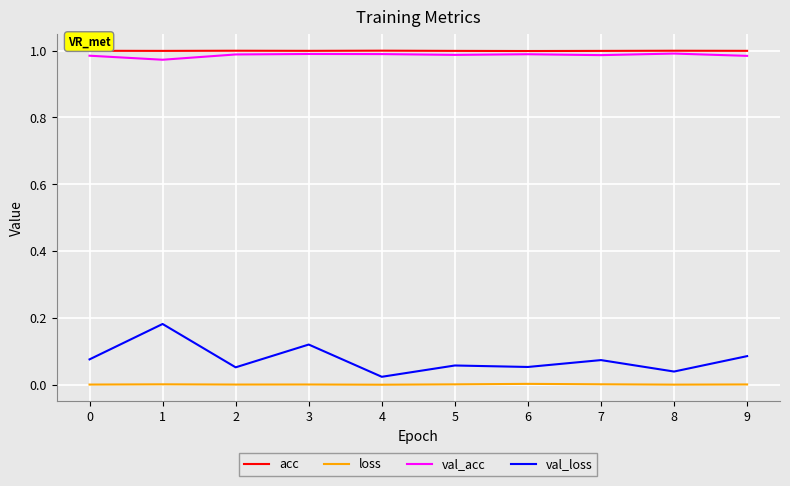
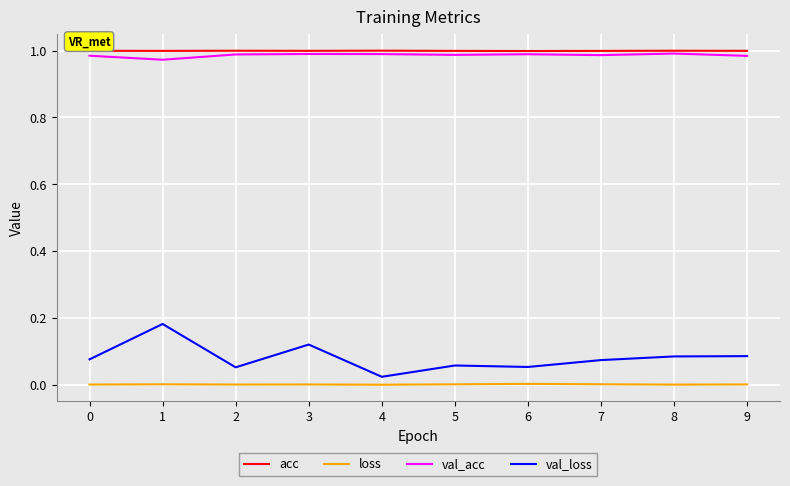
val_loss, 8: 0.04 -> 0.09
